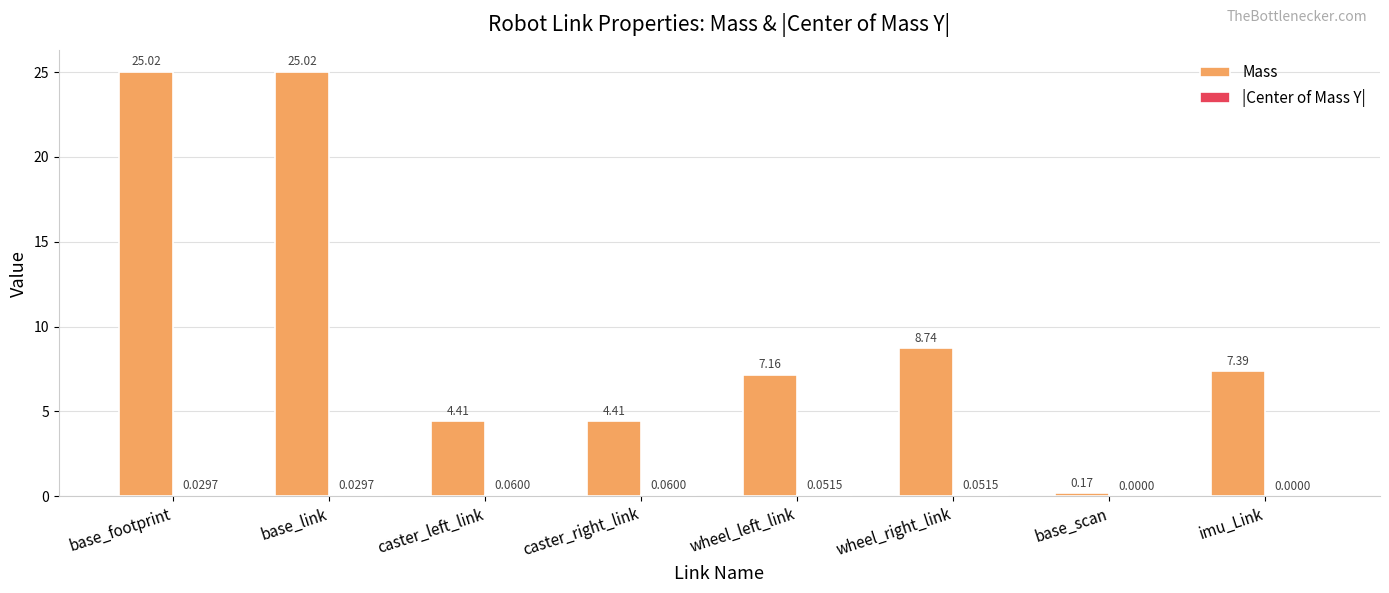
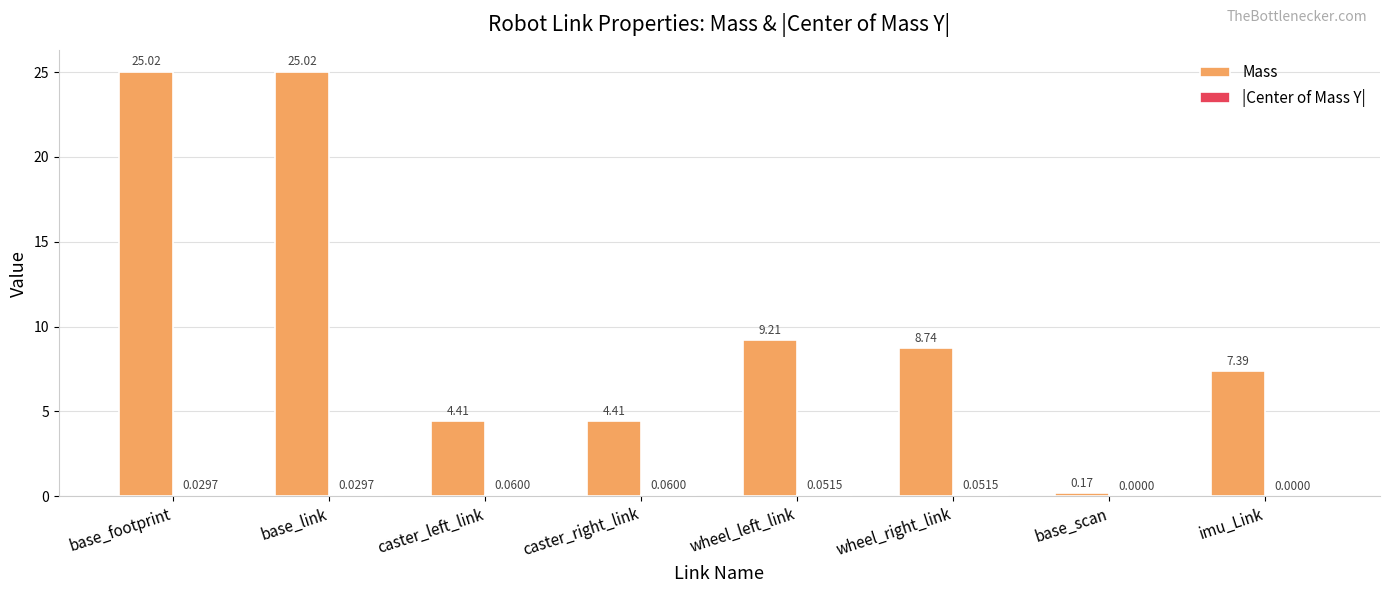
Mass, wheel_left_link: 7.16 -> 9.21
